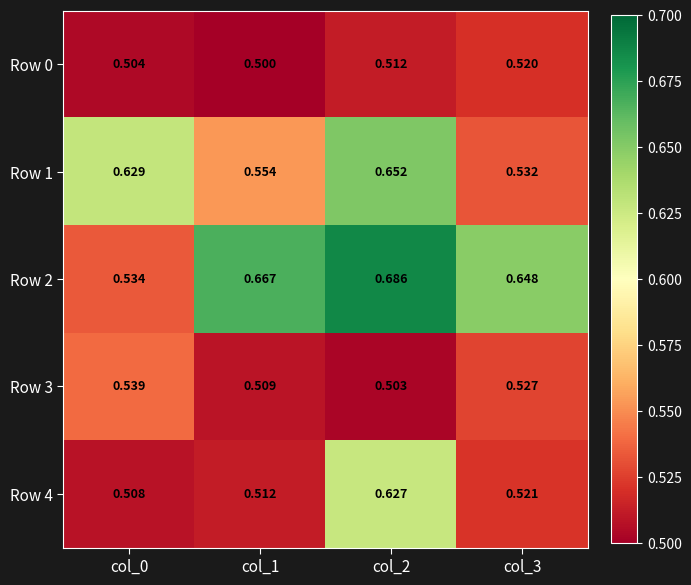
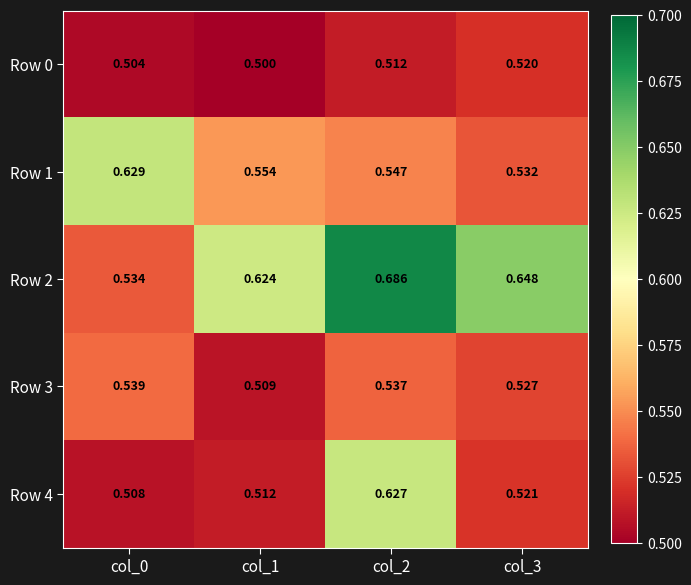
Row 1, col_2: 0.652 -> 0.547
Row 2, col_1: 0.667 -> 0.624
Row 3, col_2: 0.503 -> 0.537
